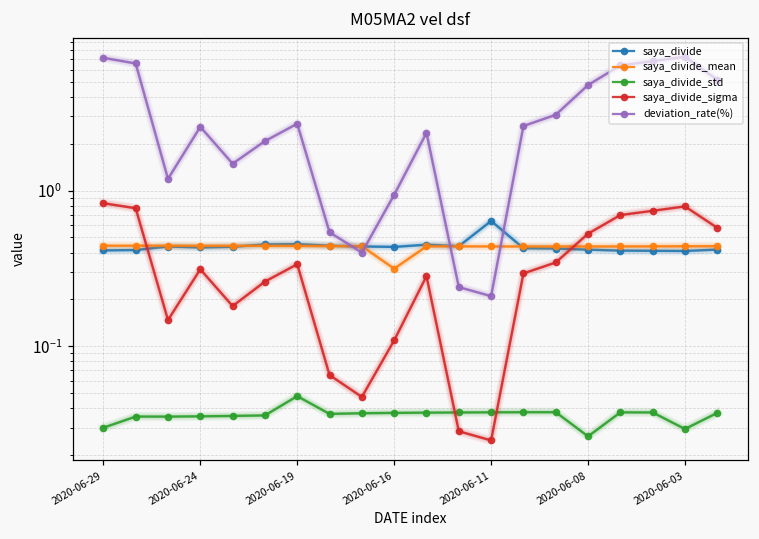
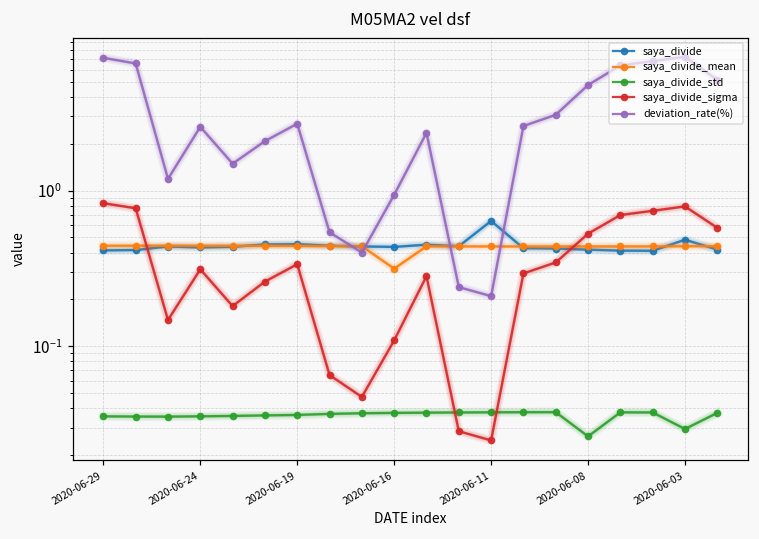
saya_divide_std, 2020-06-29: 0.030 -> 0.035
saya_divide_std, 2020-06-19: 0.048 -> 0.036
saya_divide, 2020-06-03: 0.41 -> 0.48
